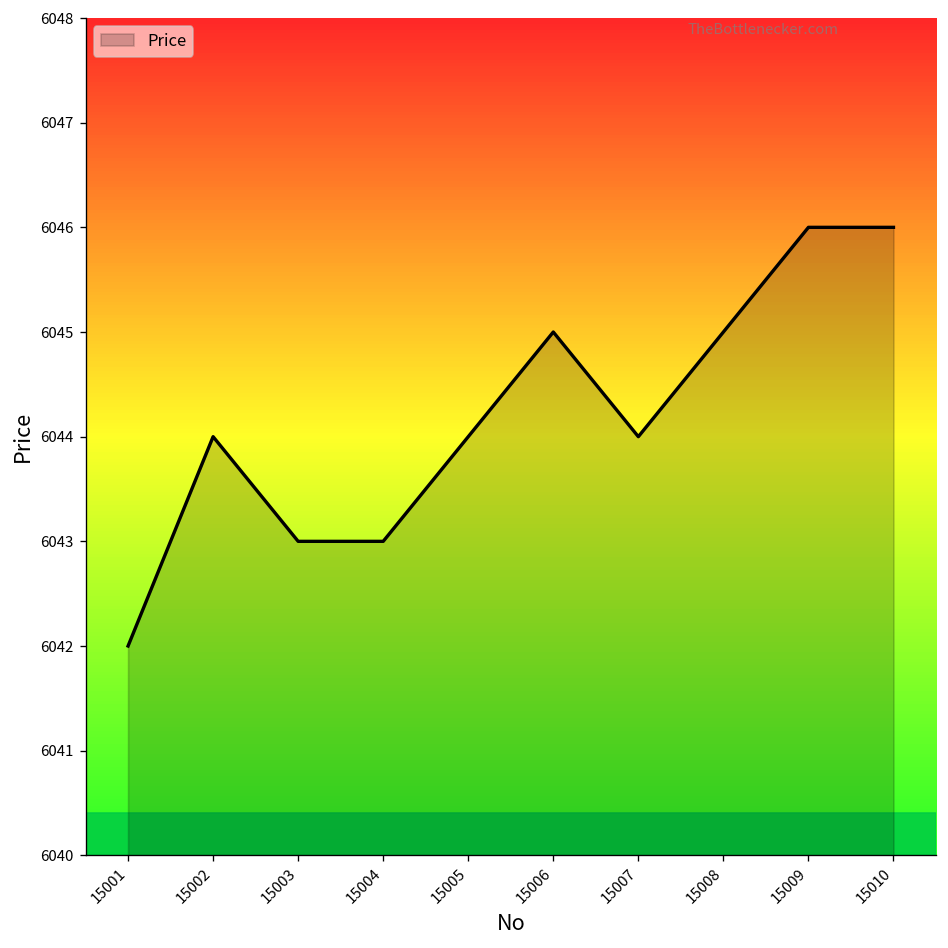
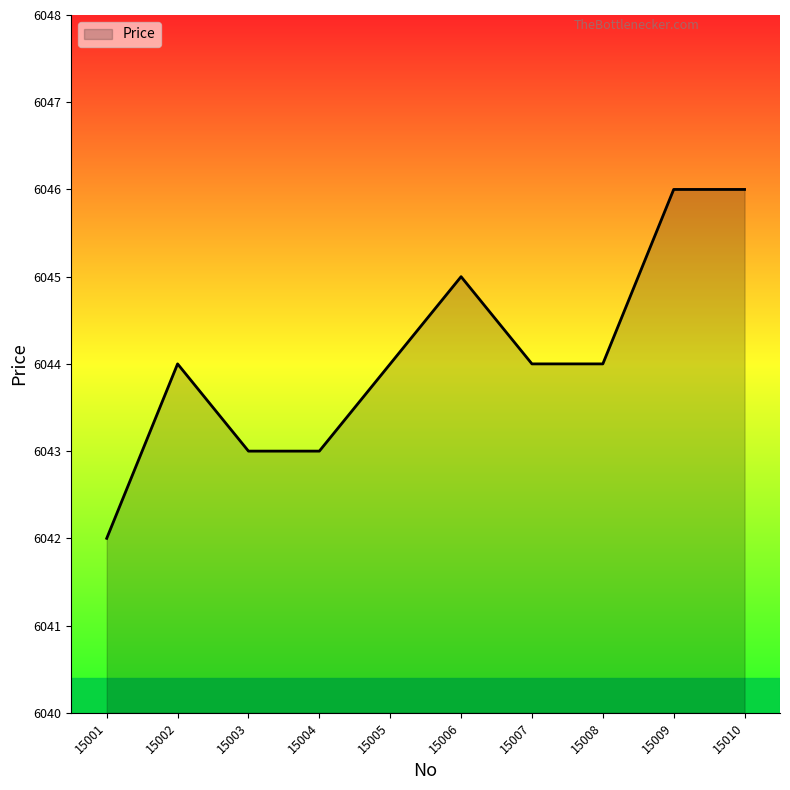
15008: 6045 -> 6044
